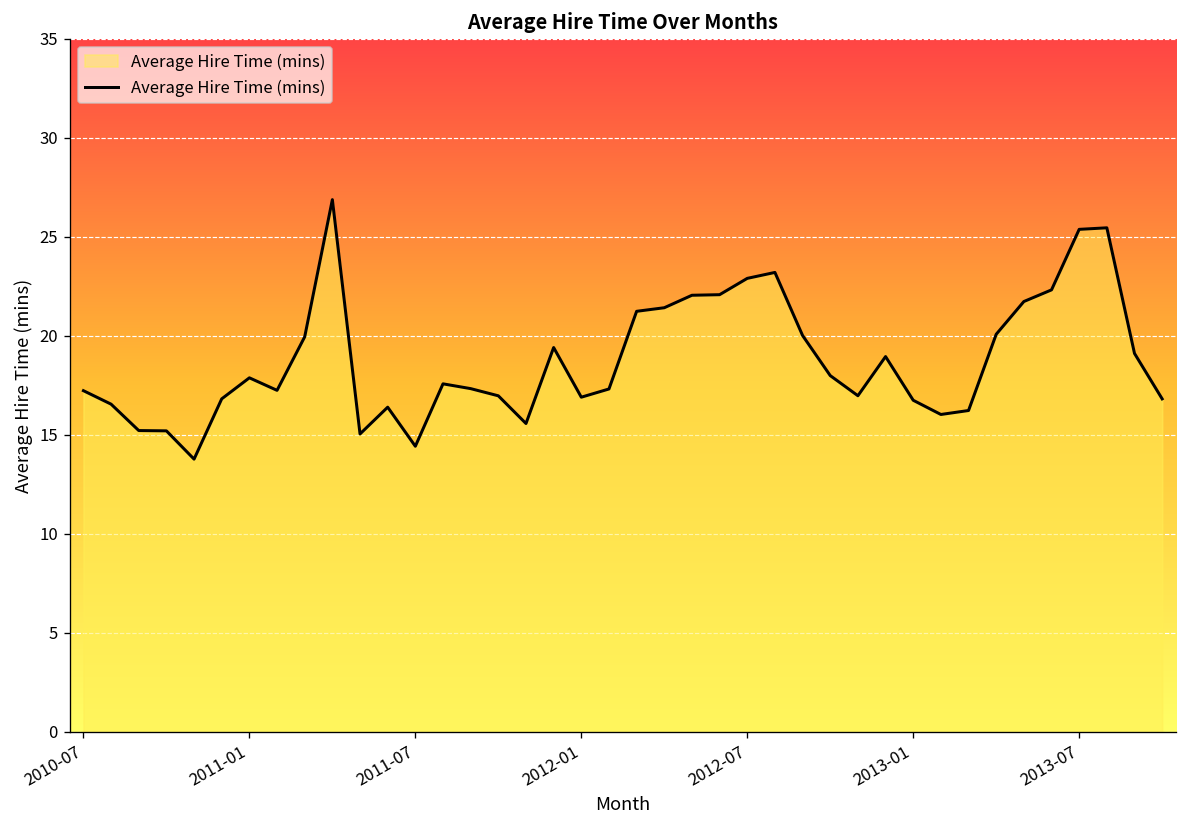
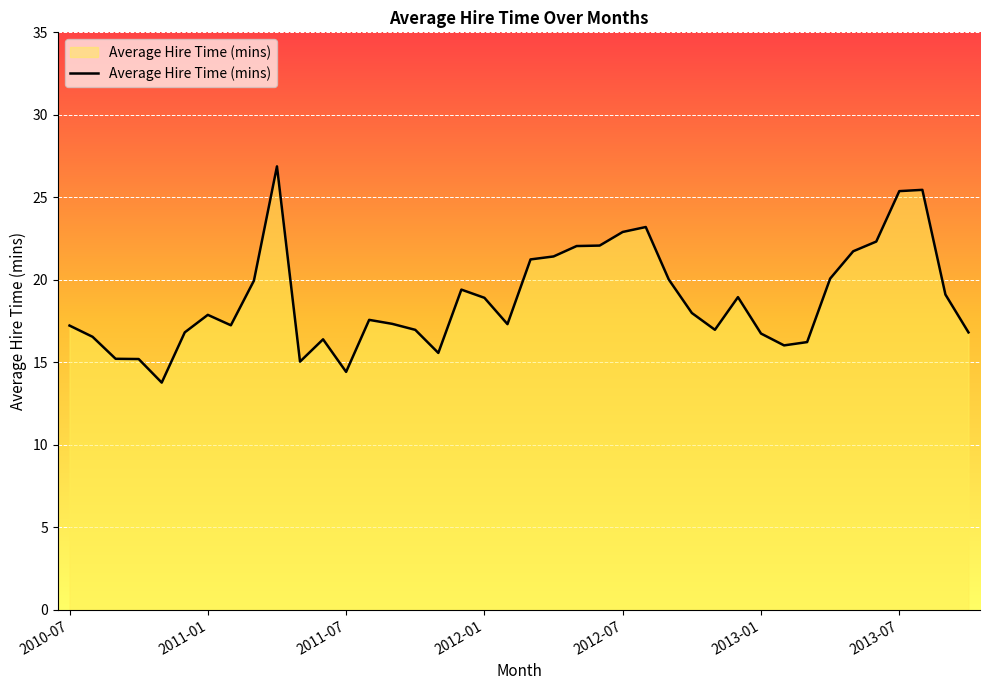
2012-01: 16.9 -> 18.9
